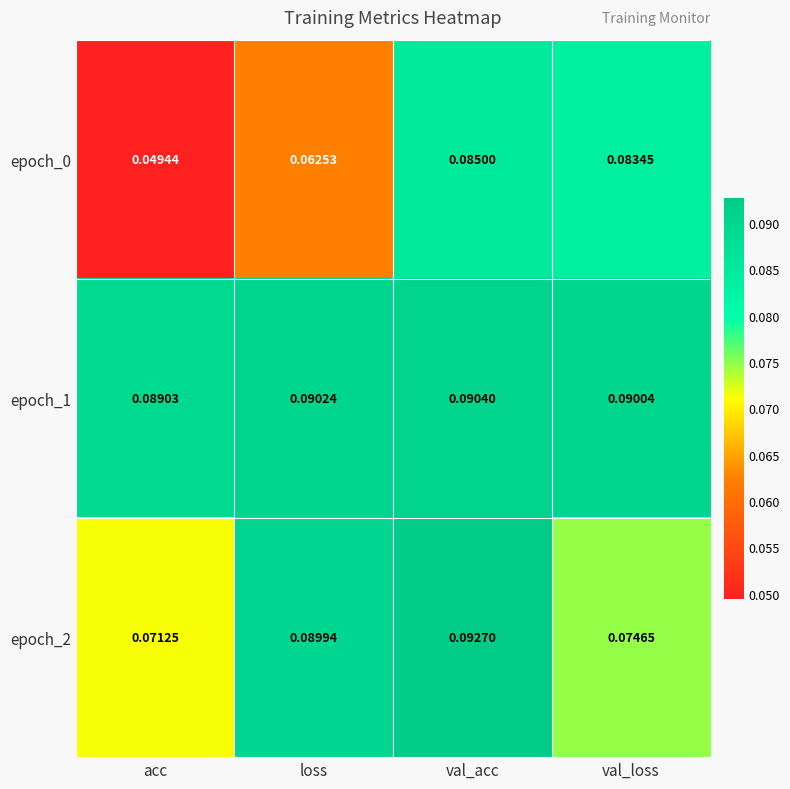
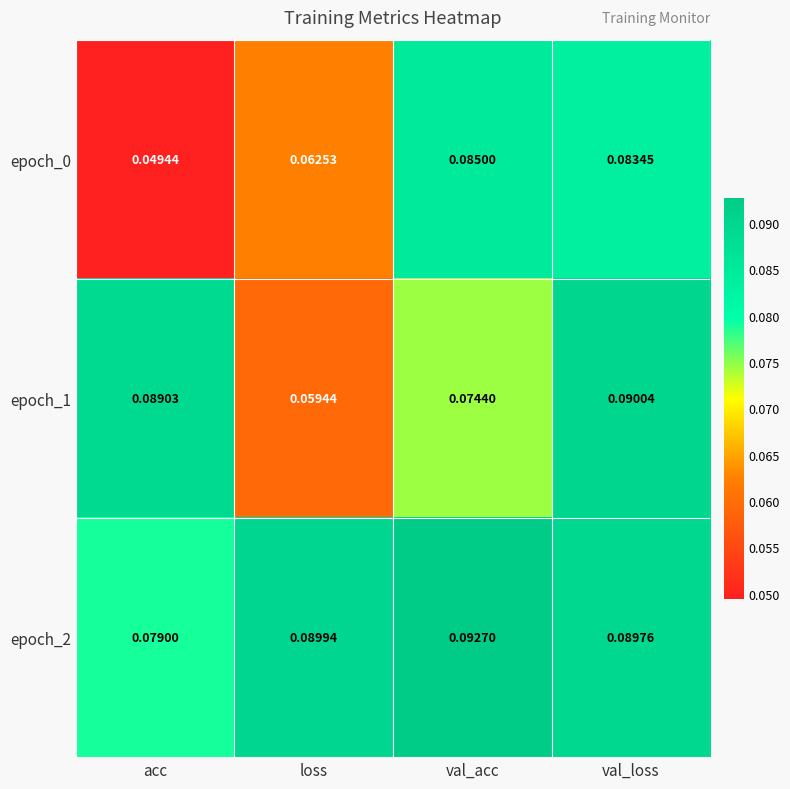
epoch_1, loss: 0.09024 -> 0.05944
epoch_1, val_acc: 0.09040 -> 0.07440
epoch_2, acc: 0.07125 -> 0.07900
epoch_2, val_loss: 0.07465 -> 0.08976
